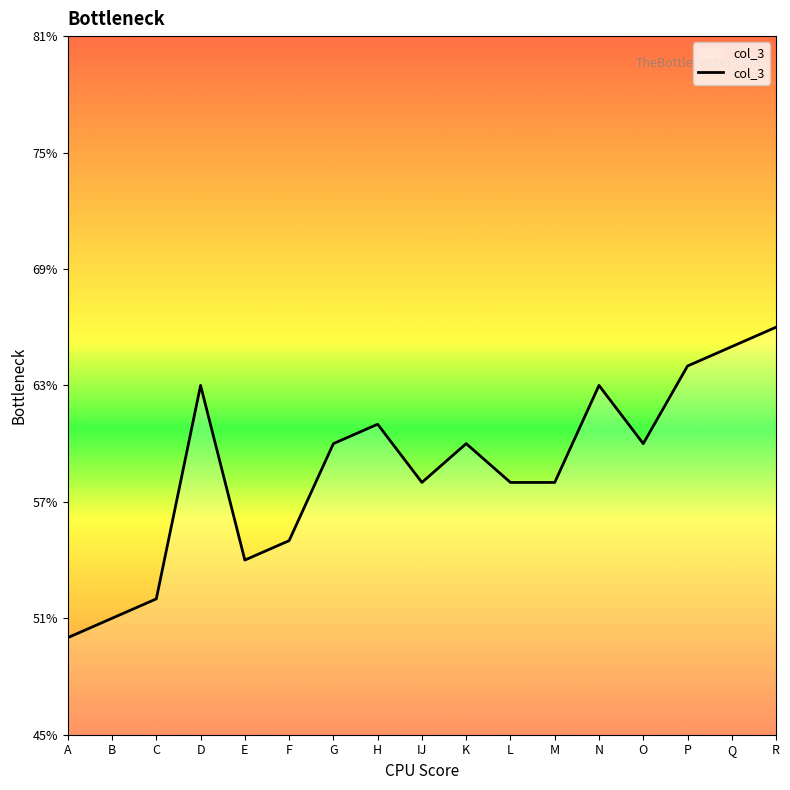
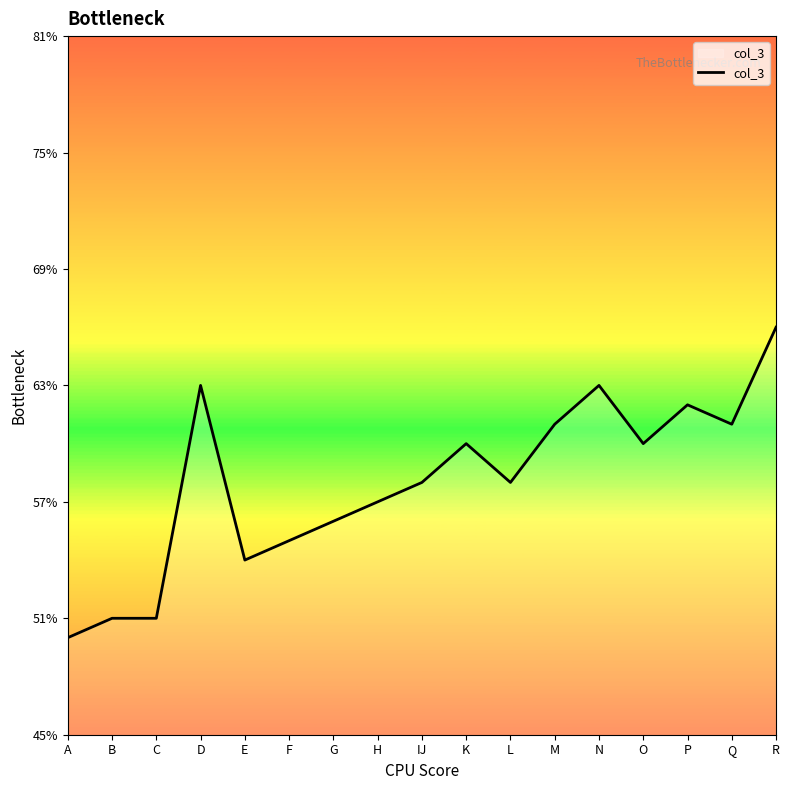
C: 52% -> 51%
G: 60% -> 56%
H: 61% -> 57%
M: 58% -> 61%
P: 64% -> 62%
Q: 65% -> 61%
